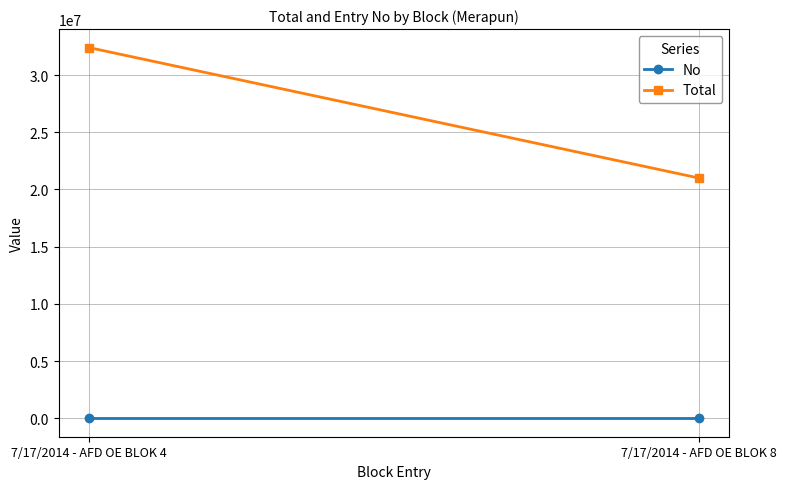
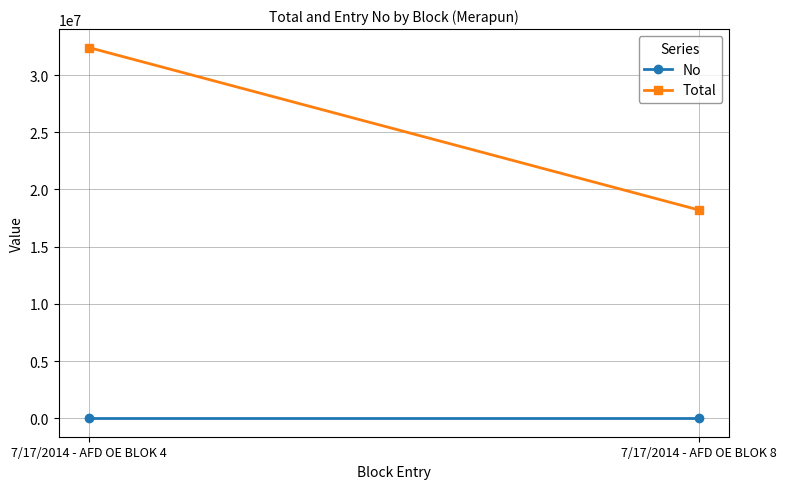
Total, 7/17/2014 - AFD OE BLOK 8: 21000000 -> 18200000
